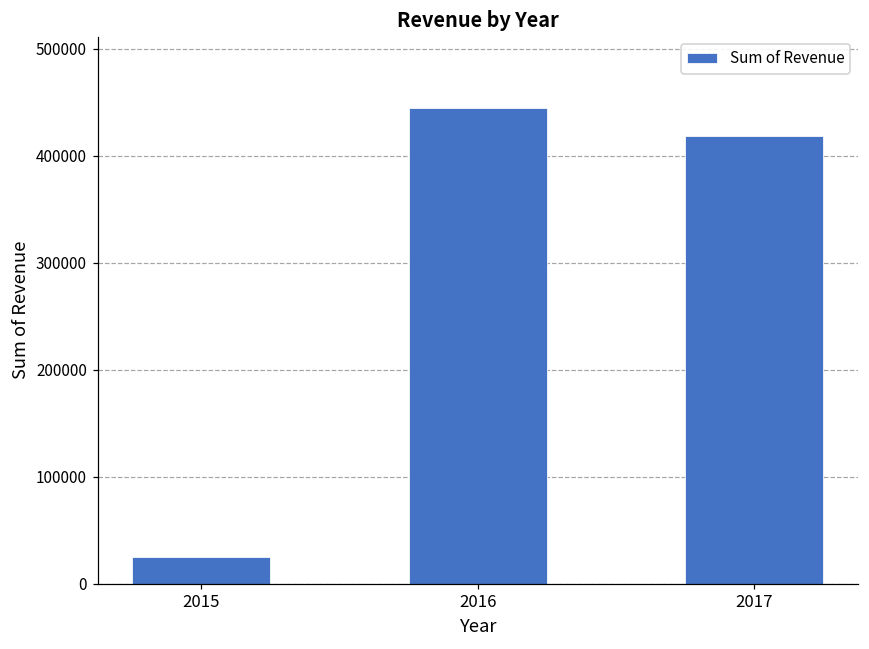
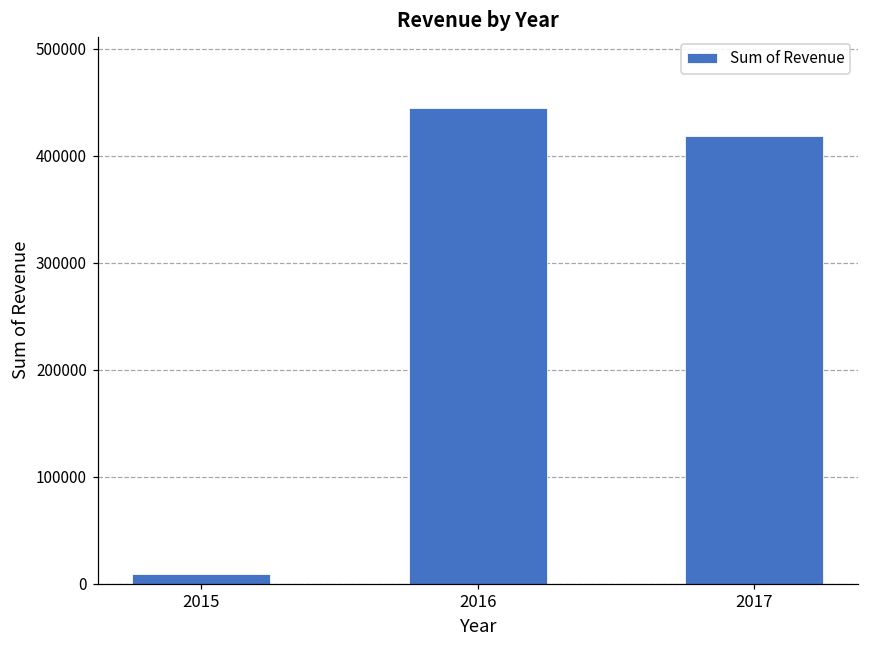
2015: 20000 -> 10000
